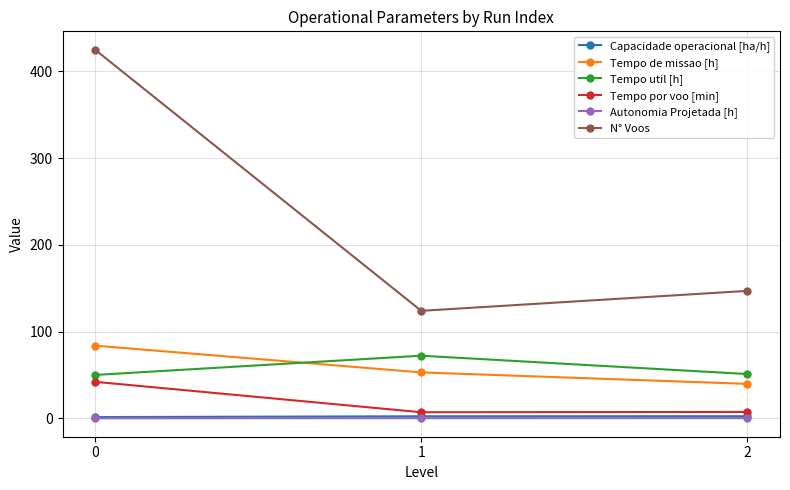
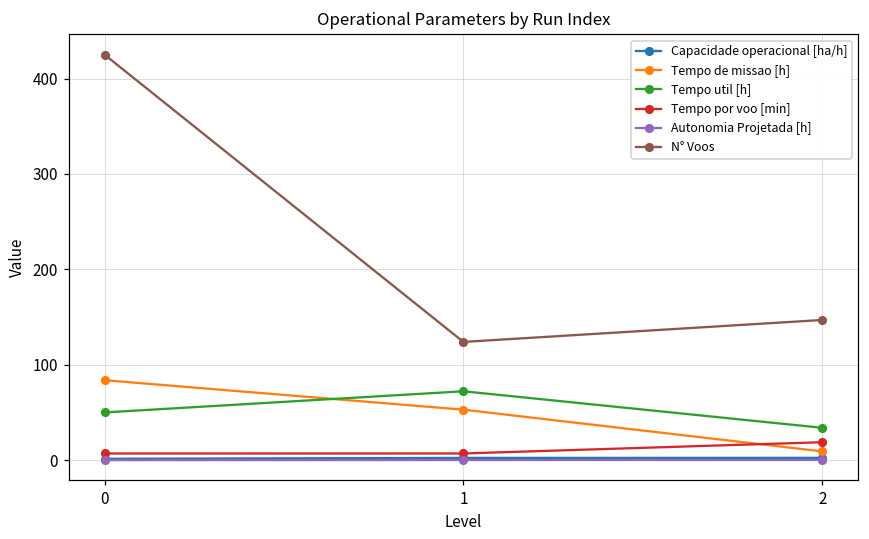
Tempo por voo [min], 0: 40 -> 10
Tempo de missao [h], 2: 40 -> 10
Tempo util [h], 2: 50 -> 30
Tempo por voo [min], 2: 10 -> 20
